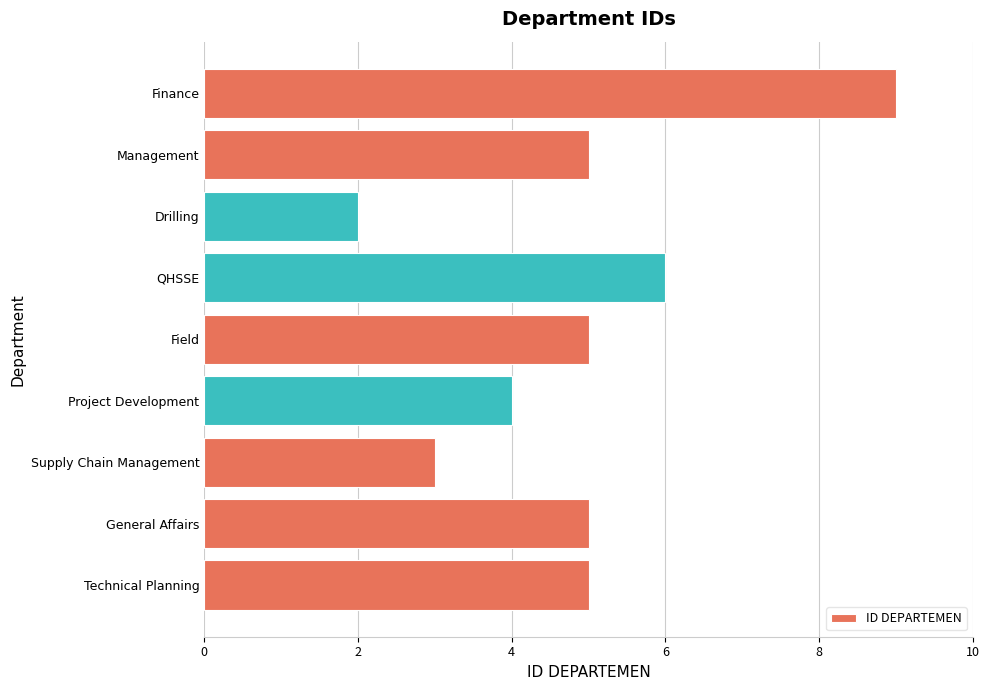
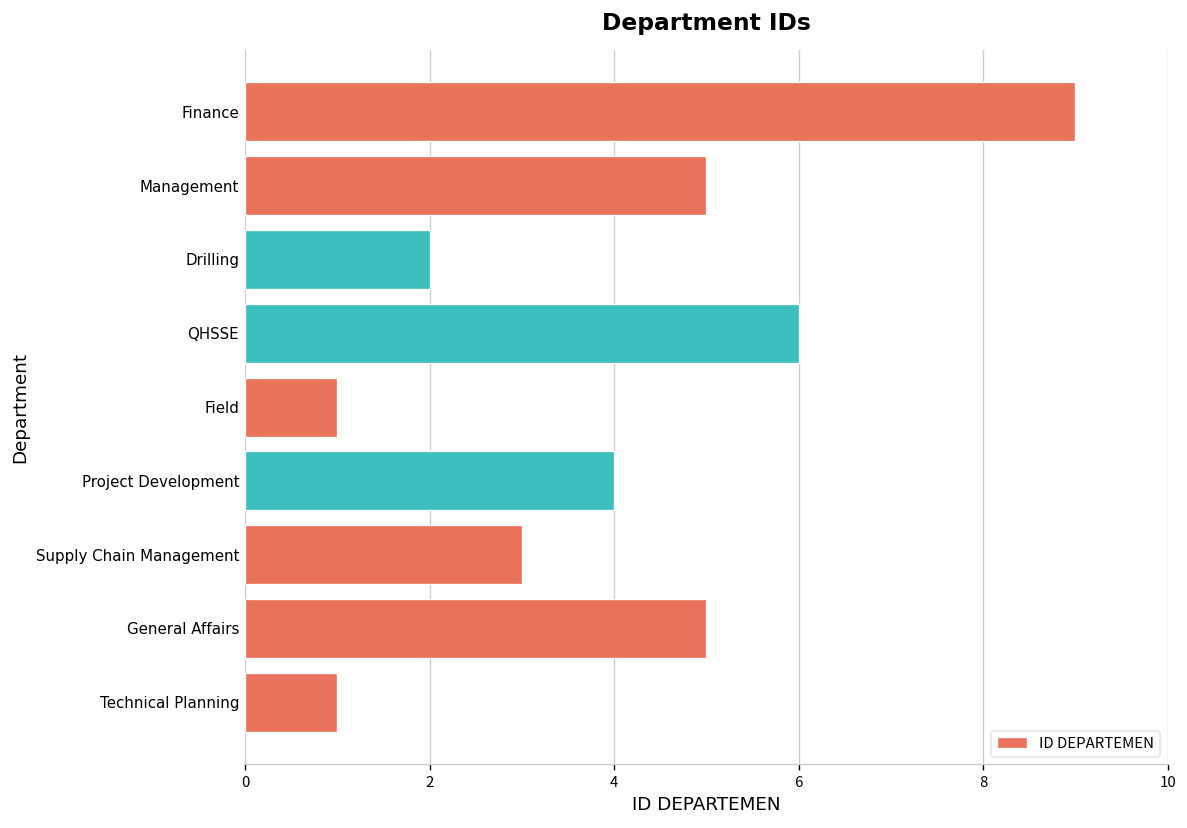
Field: 5 -> 1
Technical Planning: 5 -> 1
